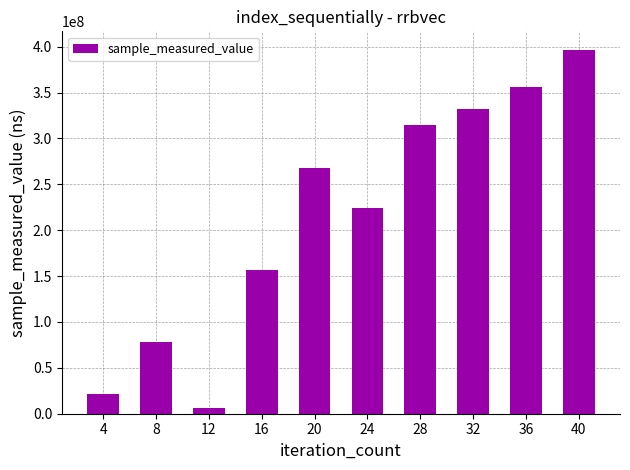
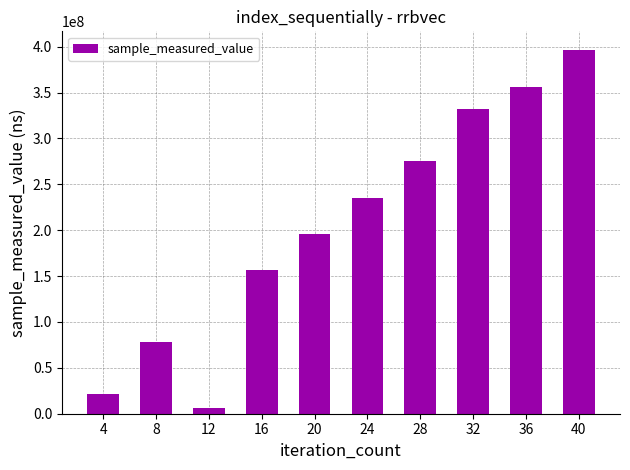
20: 270000000 -> 200000000
24: 220000000 -> 240000000
28: 310000000 -> 270000000
